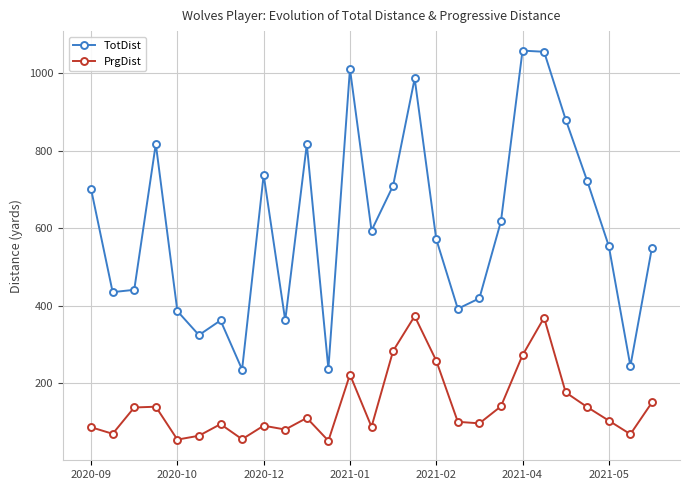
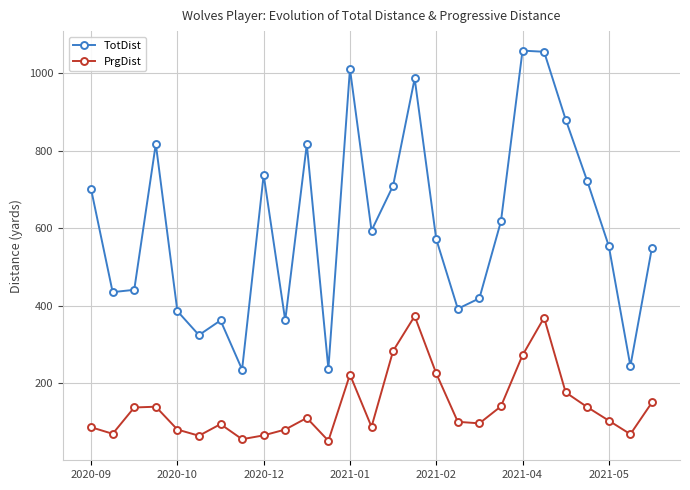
PrgDist, 2020-10: 50 -> 80
PrgDist, 2020-12: 90 -> 70
PrgDist, 2021-02: 260 -> 230
